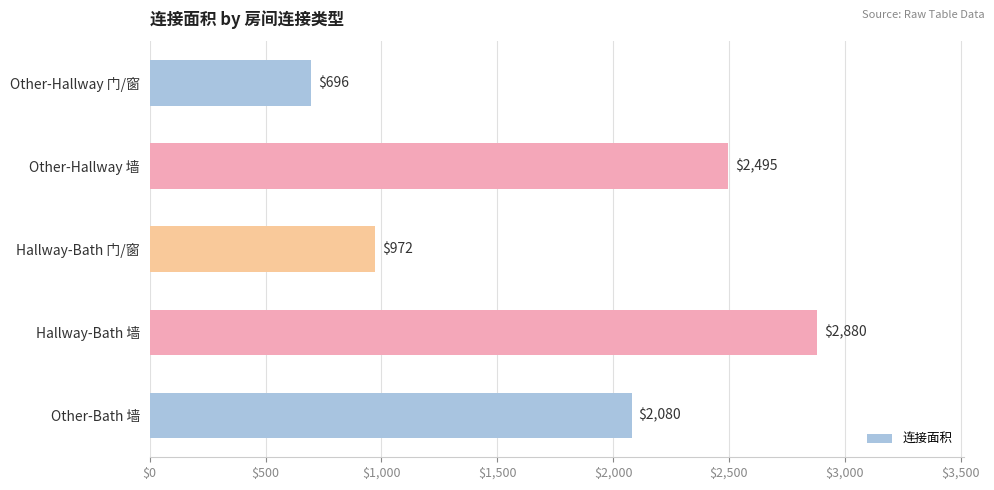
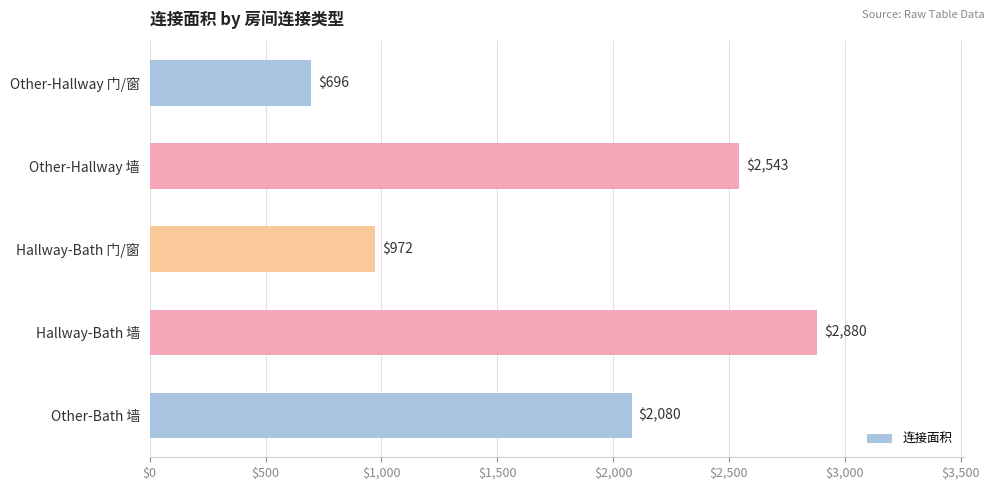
Other-Hallway 墙: $2,495 -> $2,543
